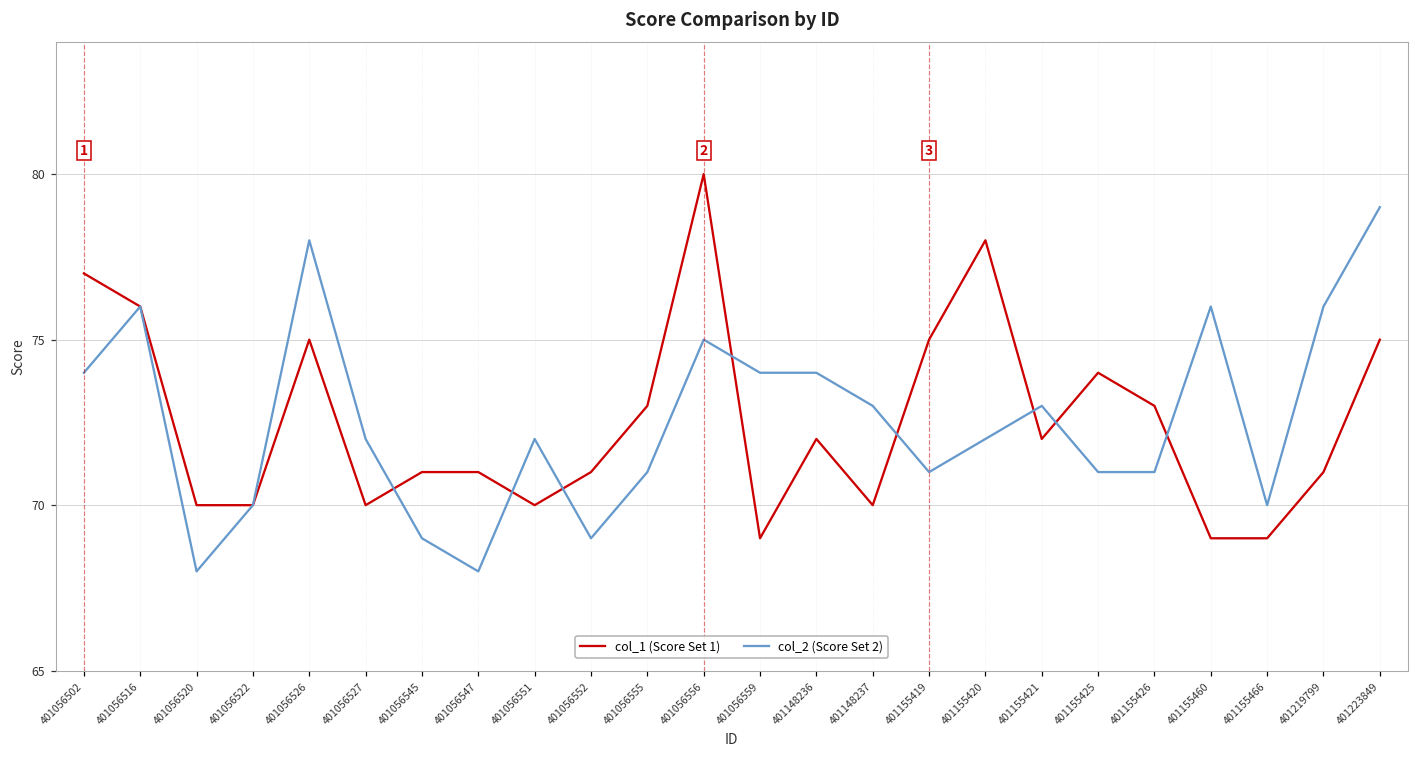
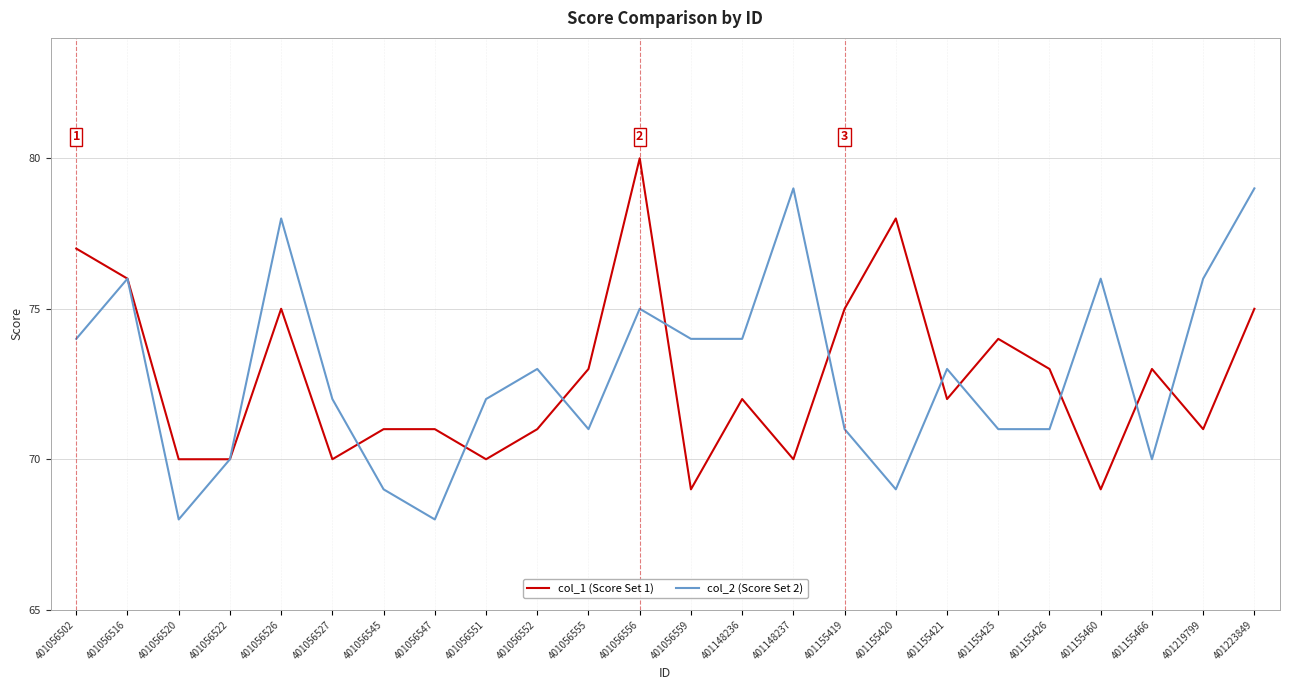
col_2 (Score Set 2), 401056552: 69 -> 73
col_2 (Score Set 2), 401148237: 73 -> 79
col_2 (Score Set 2), 401155420: 72 -> 69
col_1 (Score Set 1), 401155466: 69 -> 73
